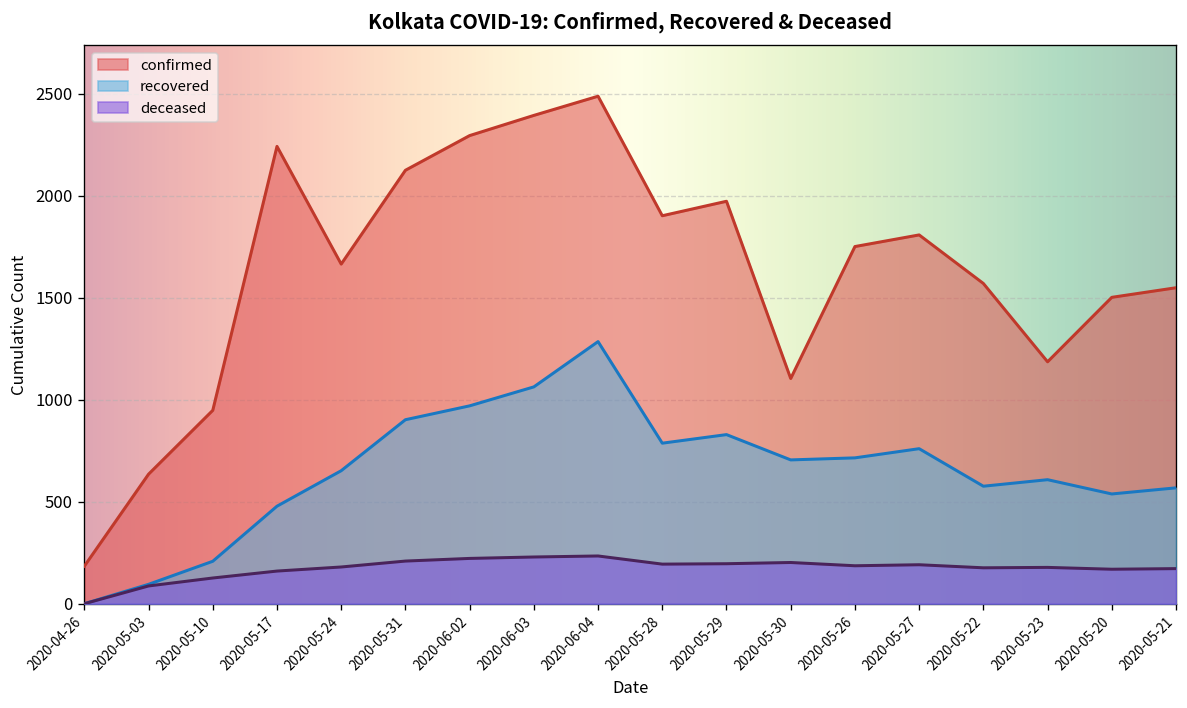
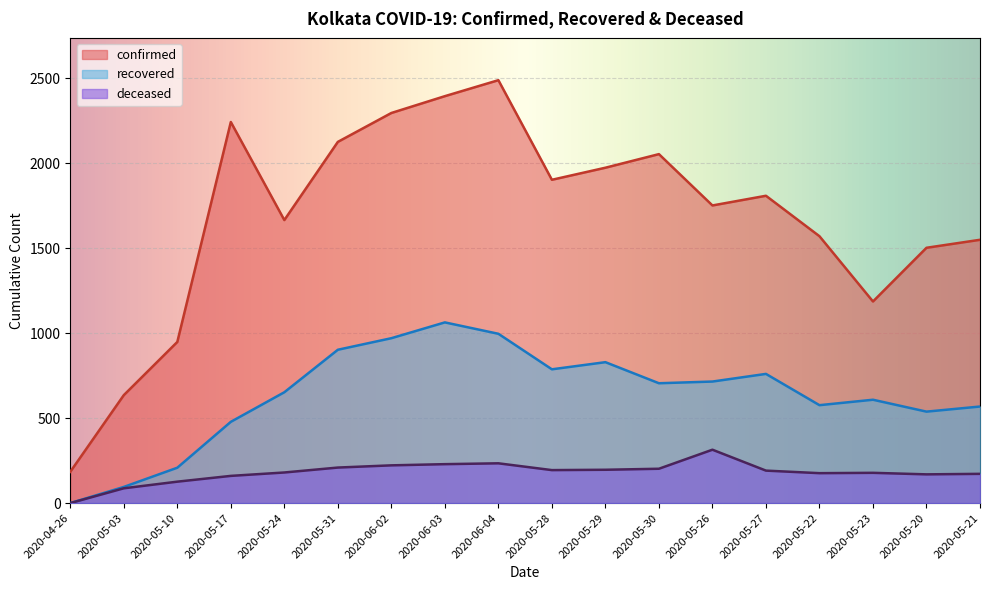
recovered, 2020-06-04: 1290 -> 1000
confirmed, 2020-05-30: 1100 -> 2050
deceased, 2020-05-26: 190 -> 310
